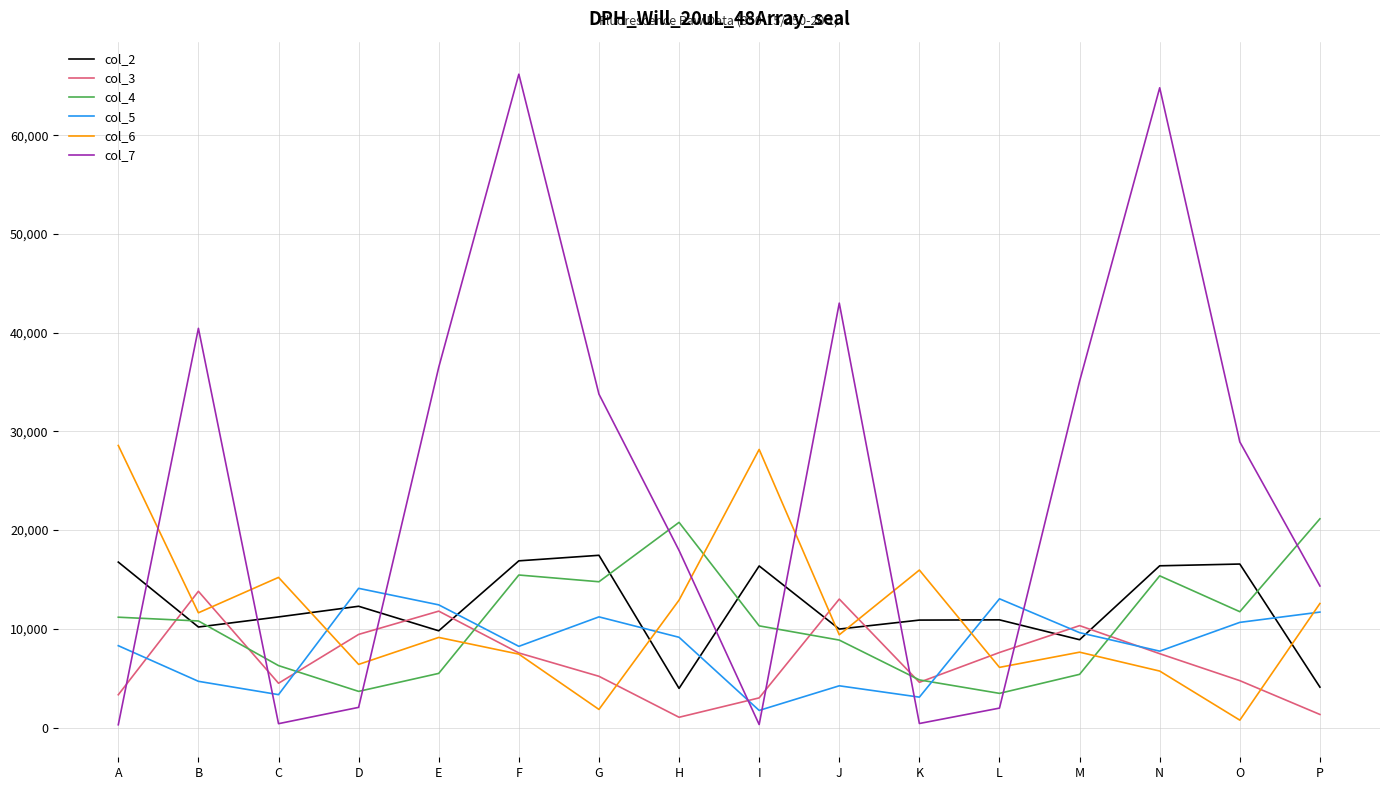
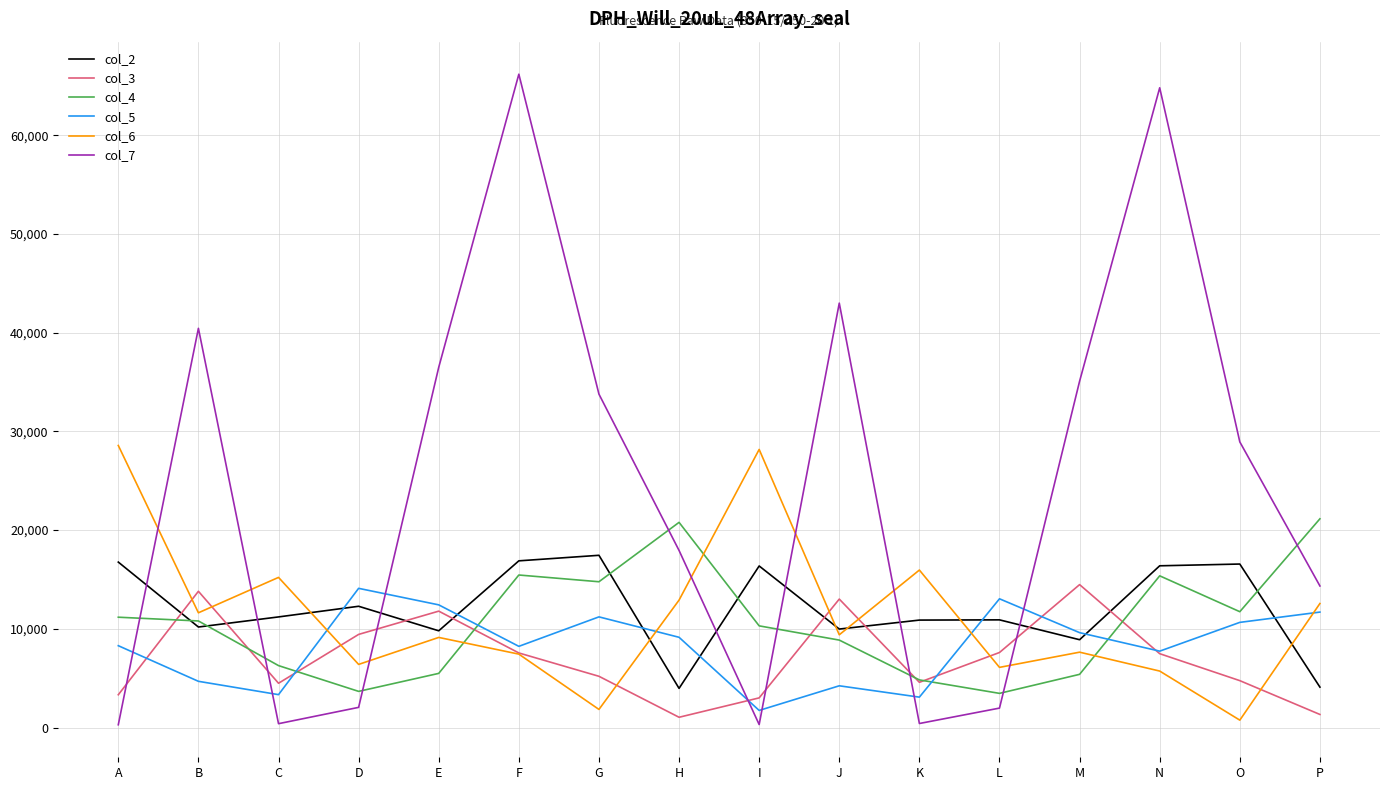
col_3, M: 10,000 -> 14,000
